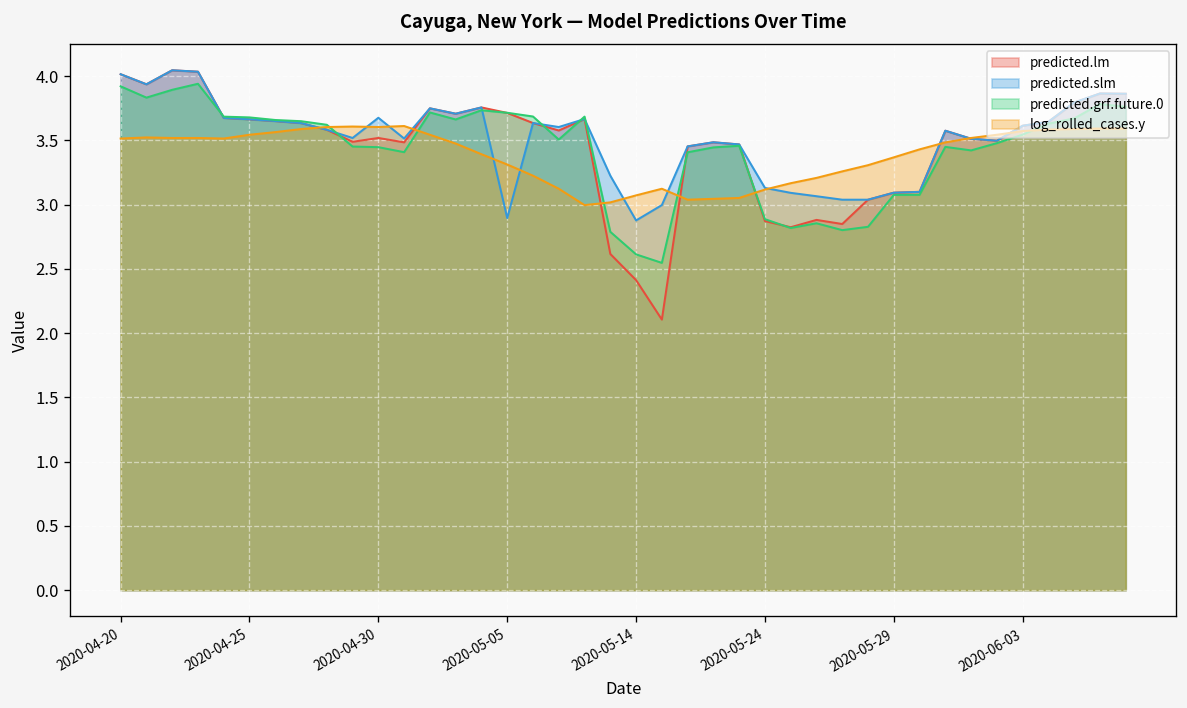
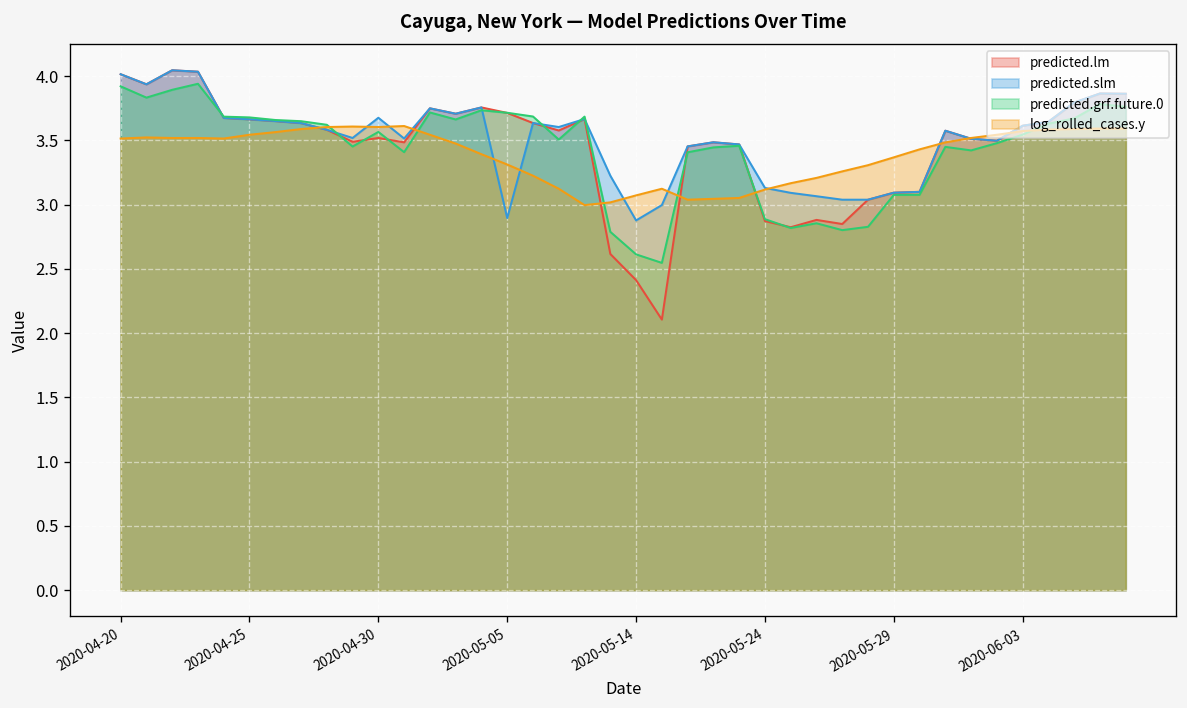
predicted.grf.future.0, 2020-04-30: 3.45 -> 3.57
